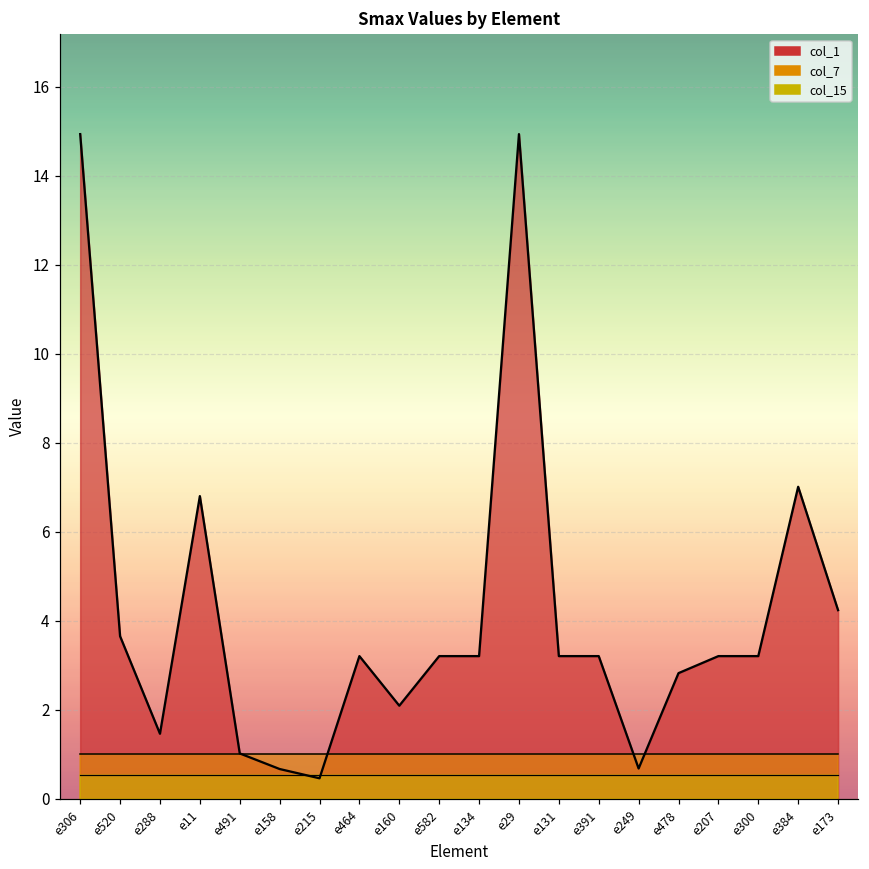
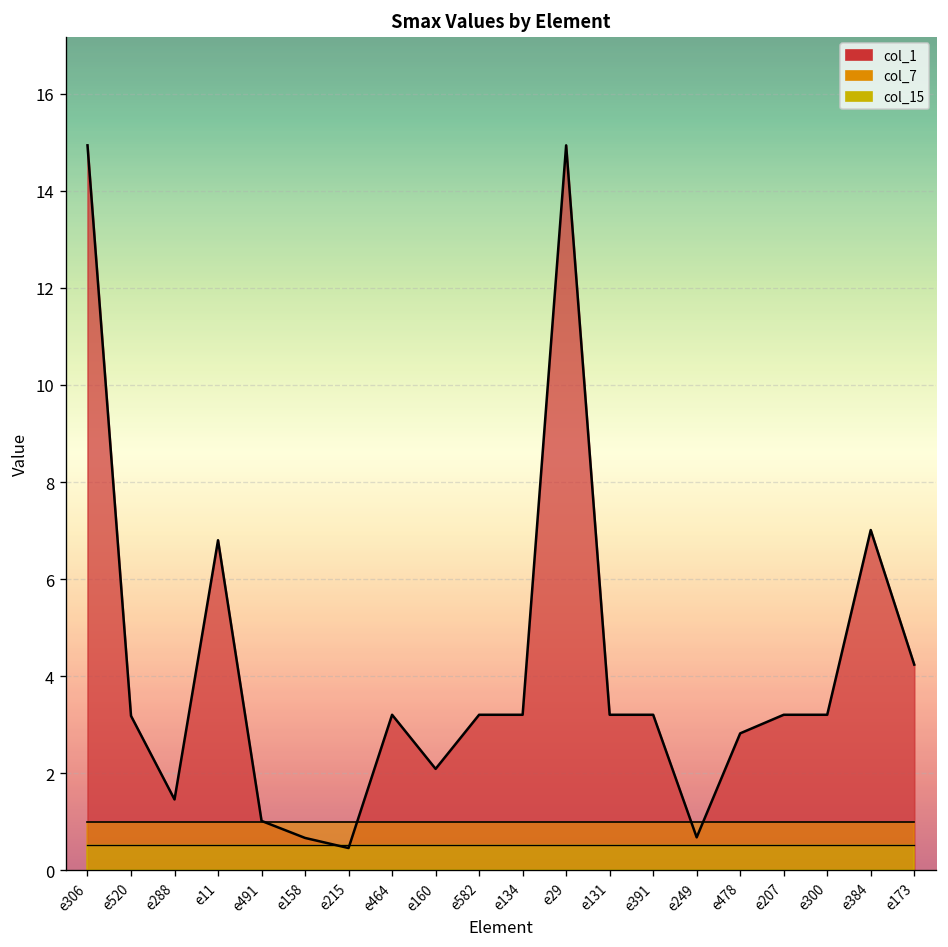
col_1, e520: 3.7 -> 3.2
